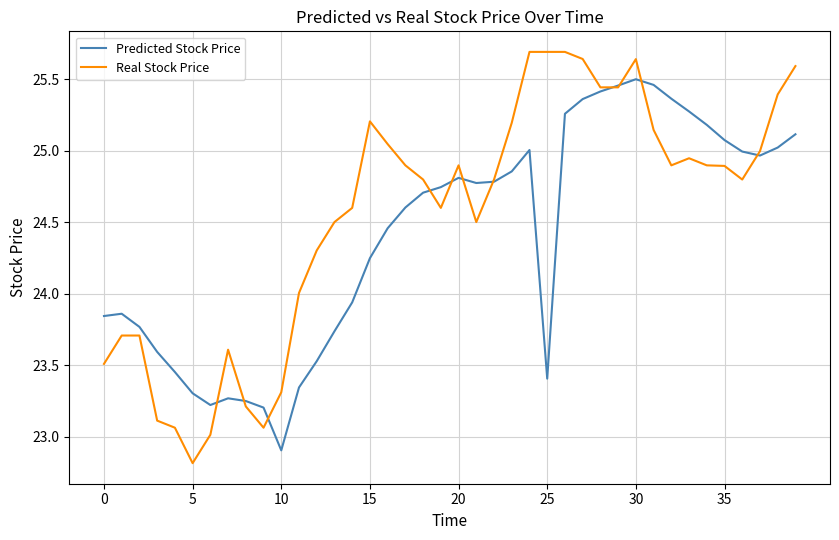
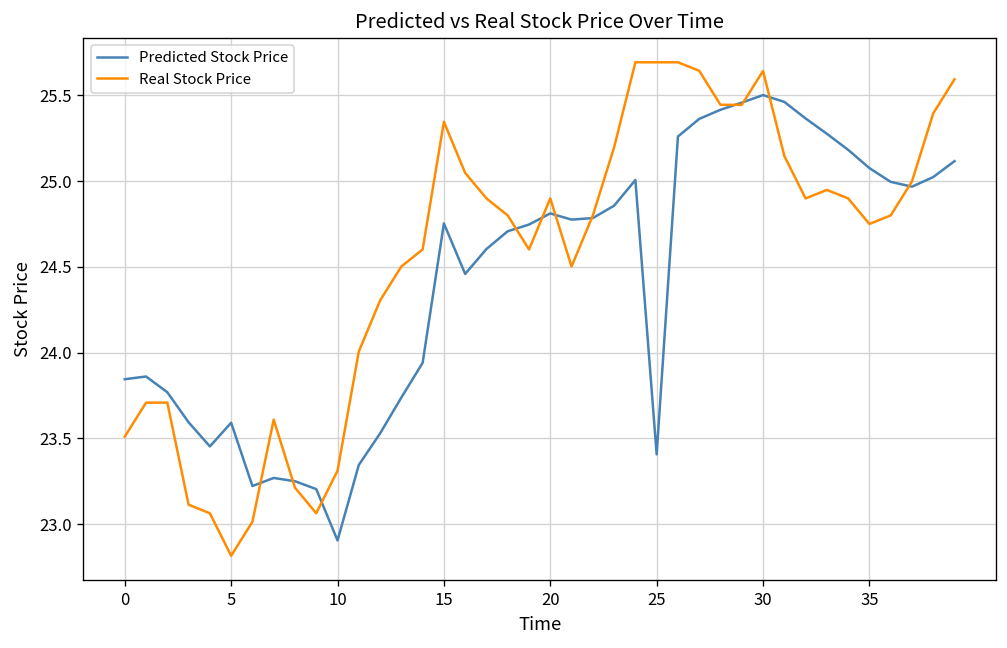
Predicted Stock Price, 5: 23.30 -> 23.59
Predicted Stock Price, 15: 24.25 -> 24.75
Real Stock Price, 15: 25.21 -> 25.35
Real Stock Price, 35: 24.90 -> 24.75
